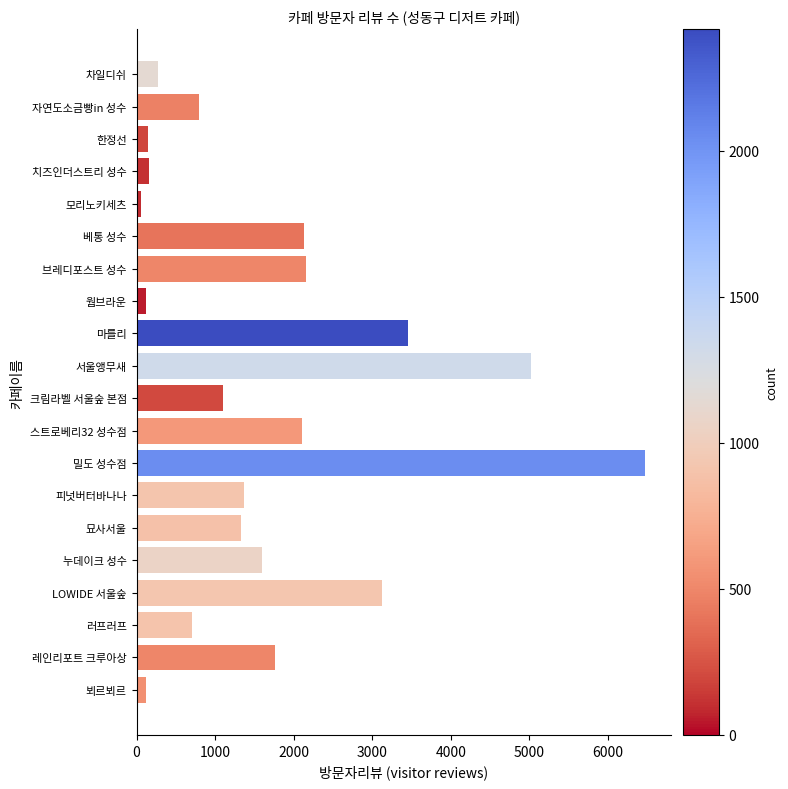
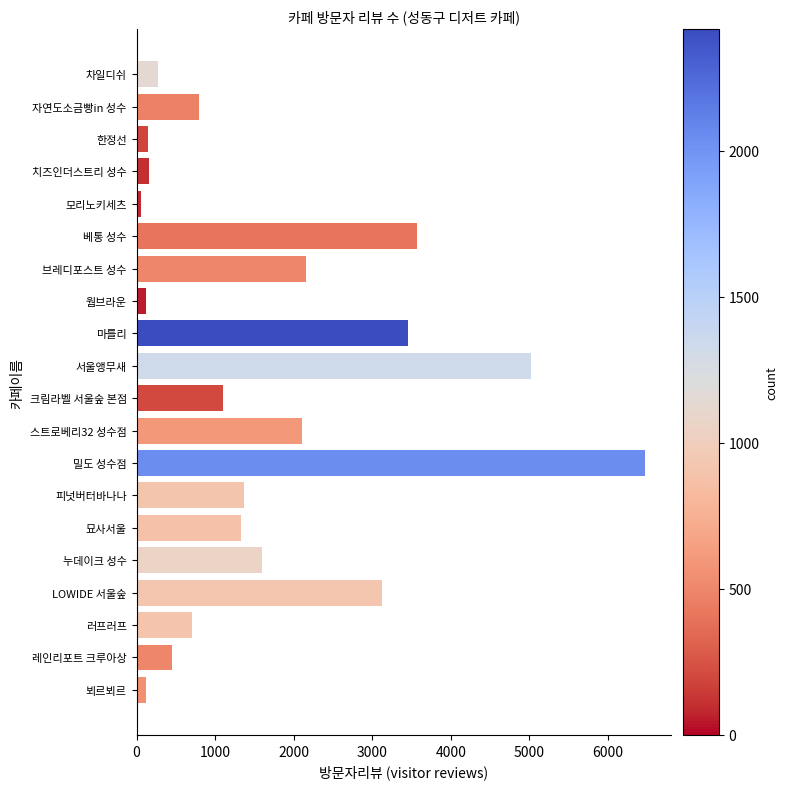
베통 성수: 2100 -> 3600
레인리포트 크루아상: 1800 -> 500
